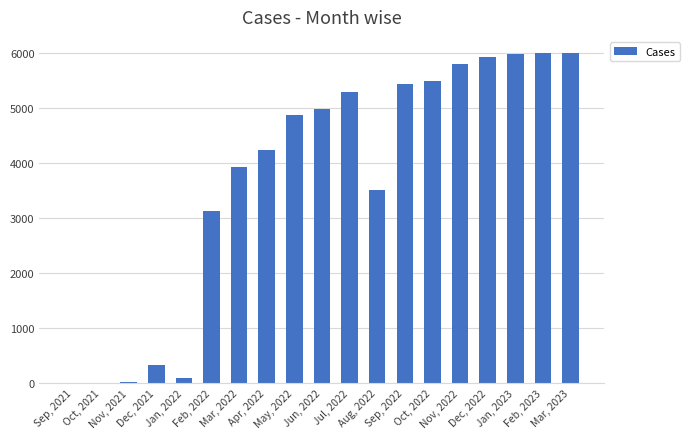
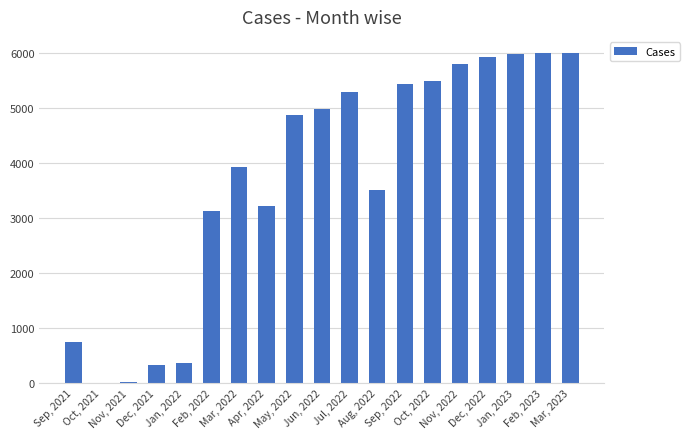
Sep, 2021: 0 -> 700
Jan, 2022: 100 -> 400
Apr, 2022: 4200 -> 3200
